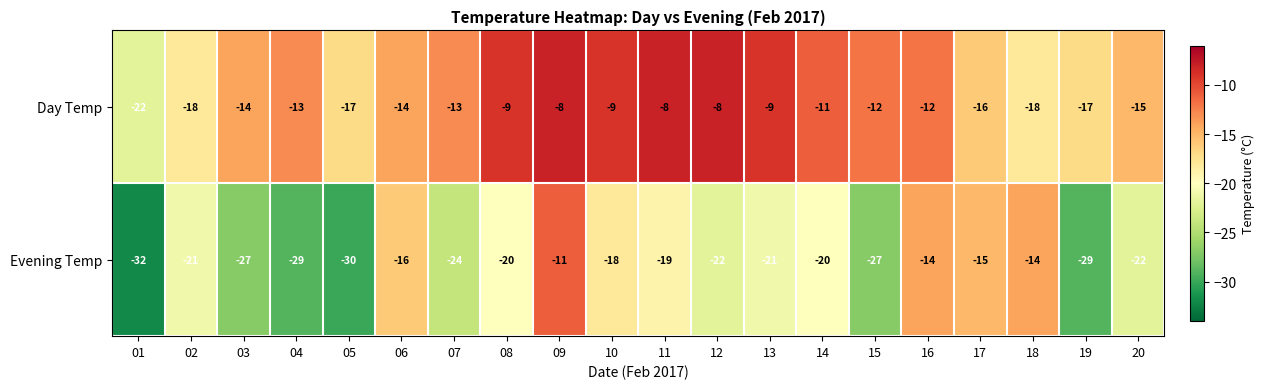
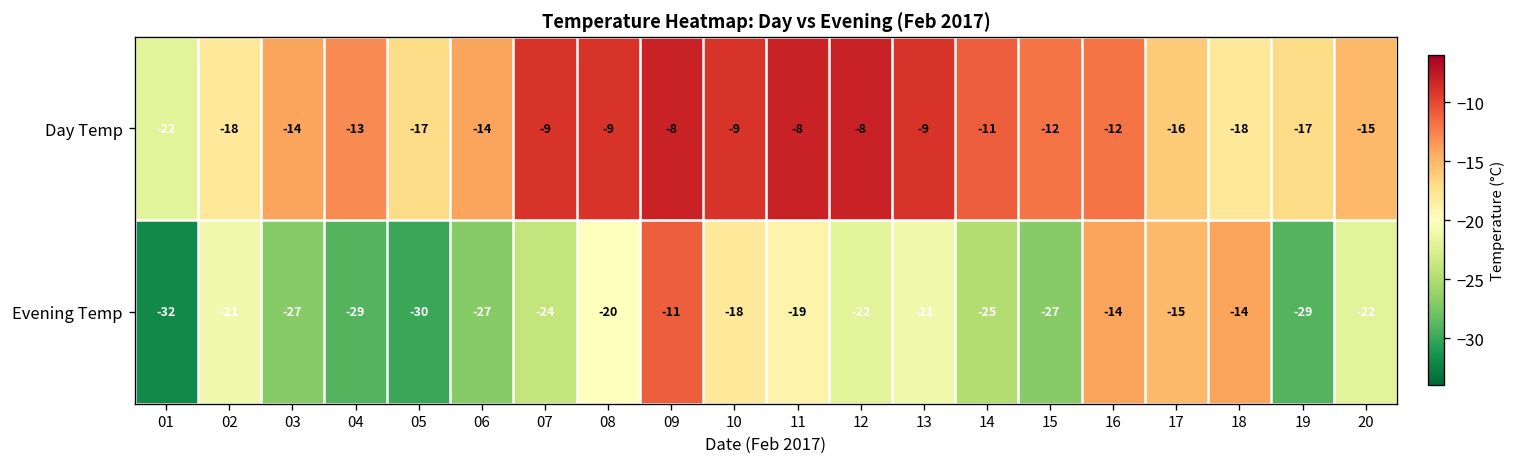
Day Temp, 07: -13 -> -9
Evening Temp, 06: -16 -> -27
Evening Temp, 14: -20 -> -25
